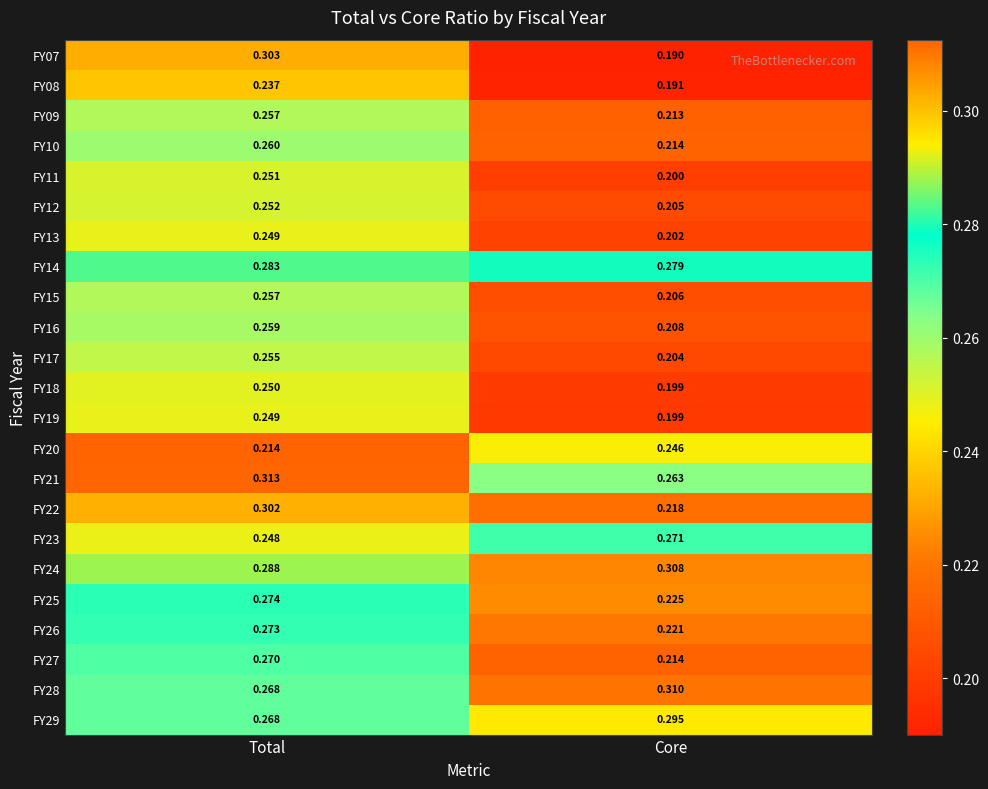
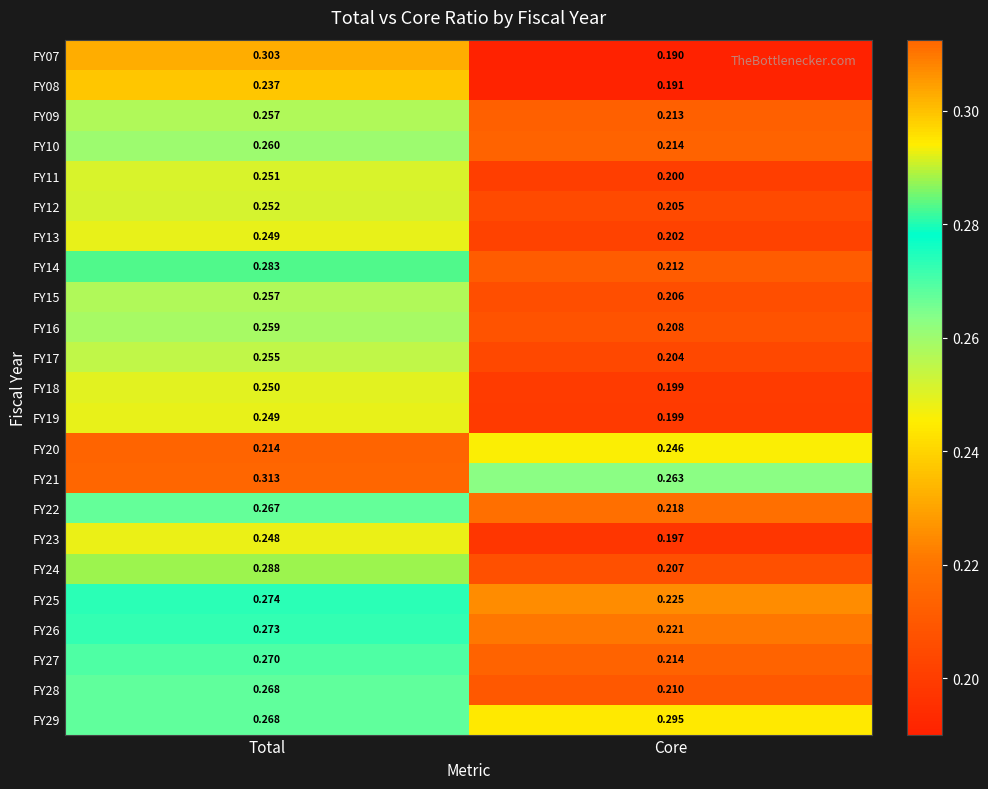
FY14, Core: 0.279 -> 0.212
FY22, Total: 0.302 -> 0.267
FY23, Core: 0.271 -> 0.197
FY24, Core: 0.308 -> 0.207
FY28, Core: 0.310 -> 0.210
